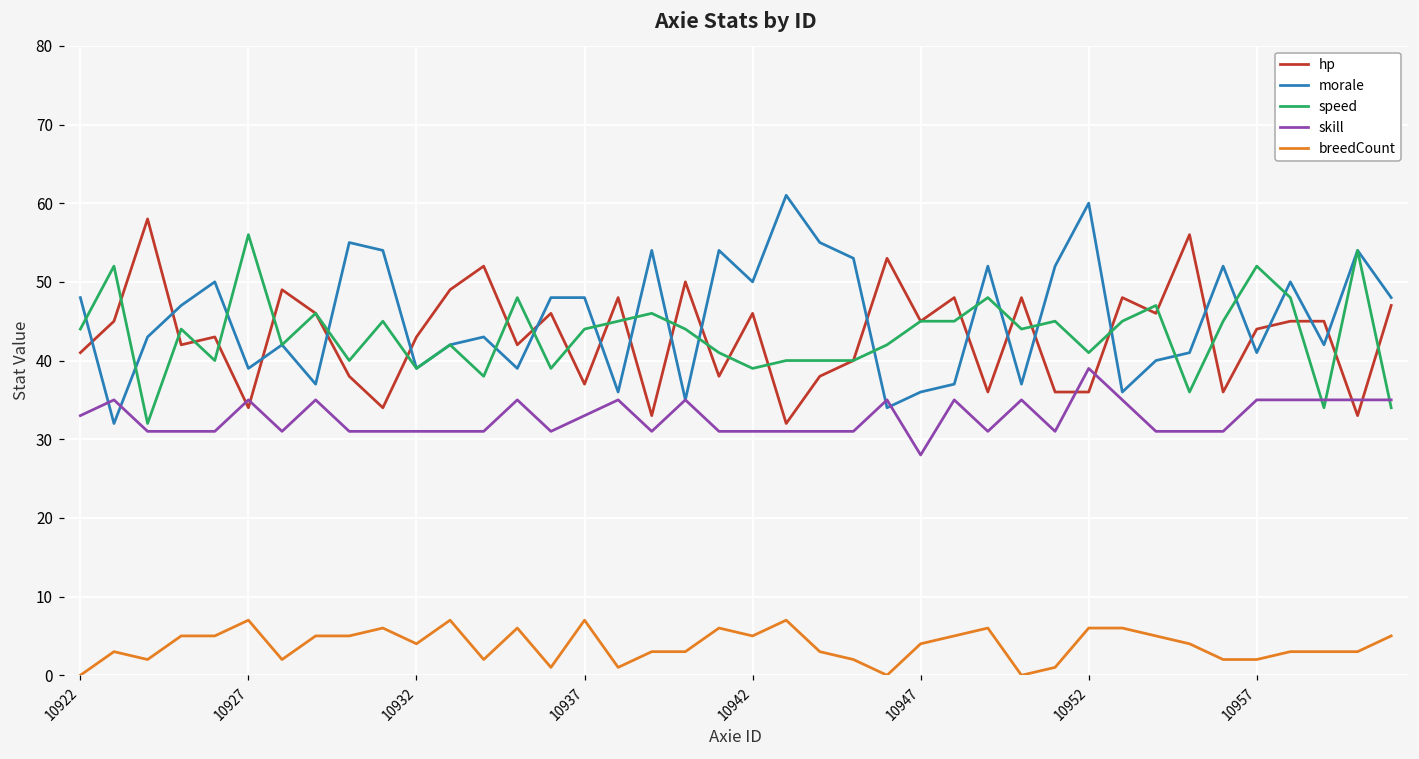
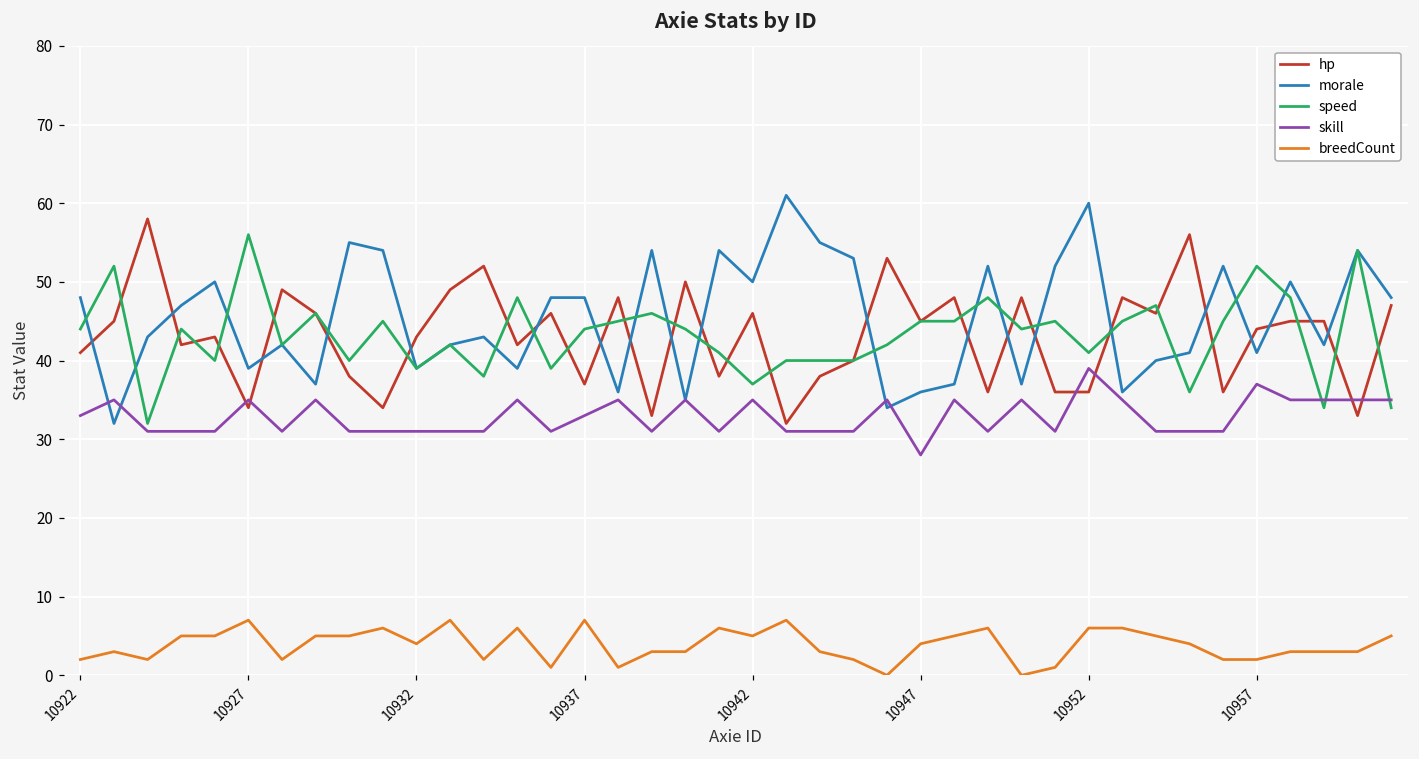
breedCount, 10922: 0 -> 2
speed, 10942: 39 -> 37
skill, 10942: 31 -> 35
skill, 10957: 35 -> 37
